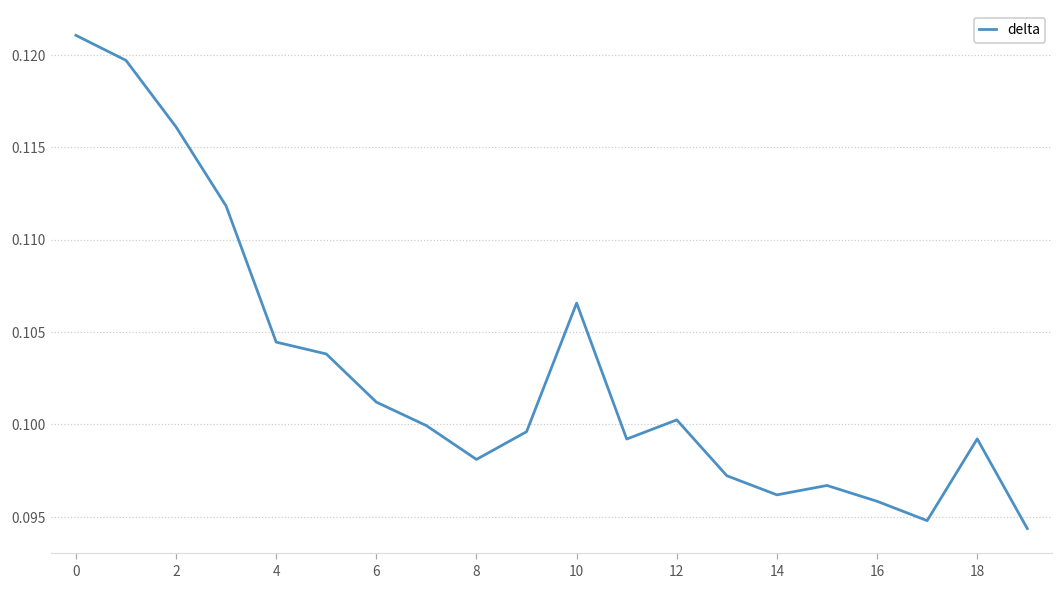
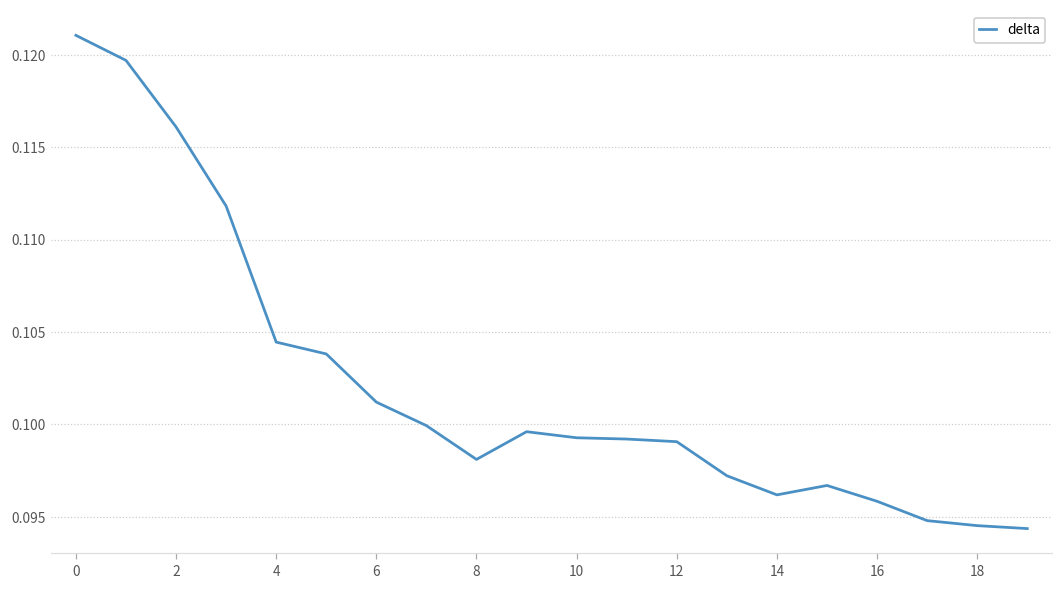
10: 0.1066 -> 0.0993
12: 0.1002 -> 0.0991
18: 0.0992 -> 0.0945
